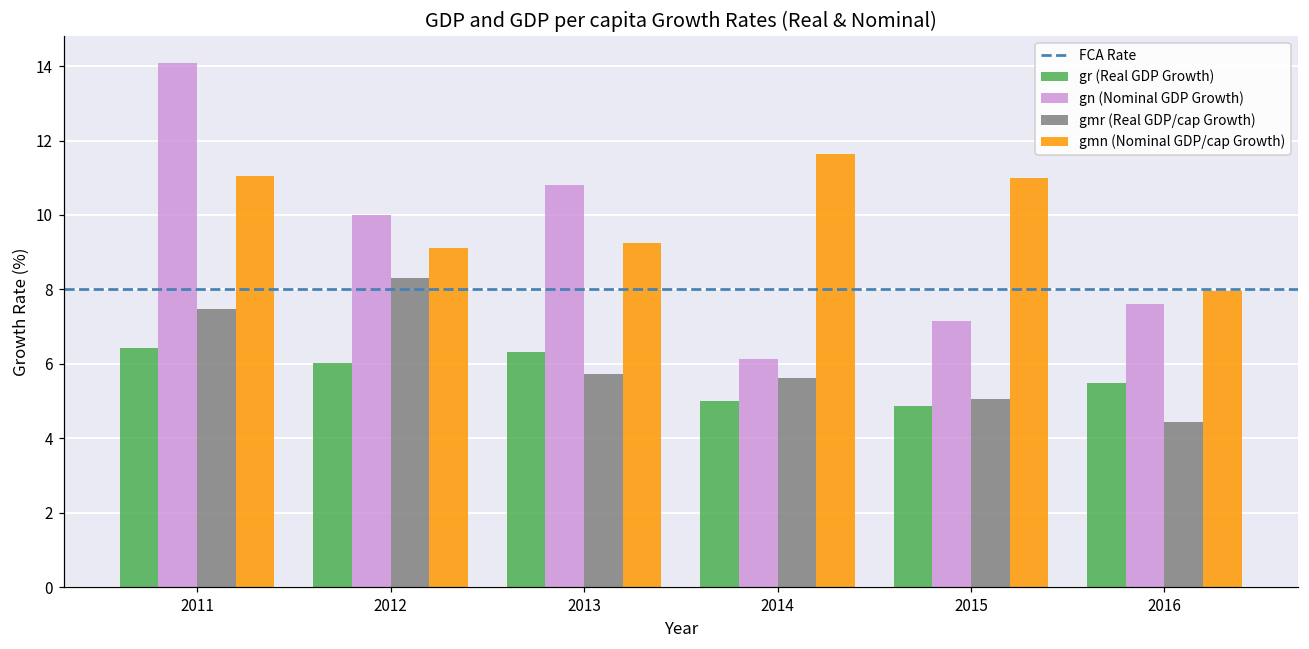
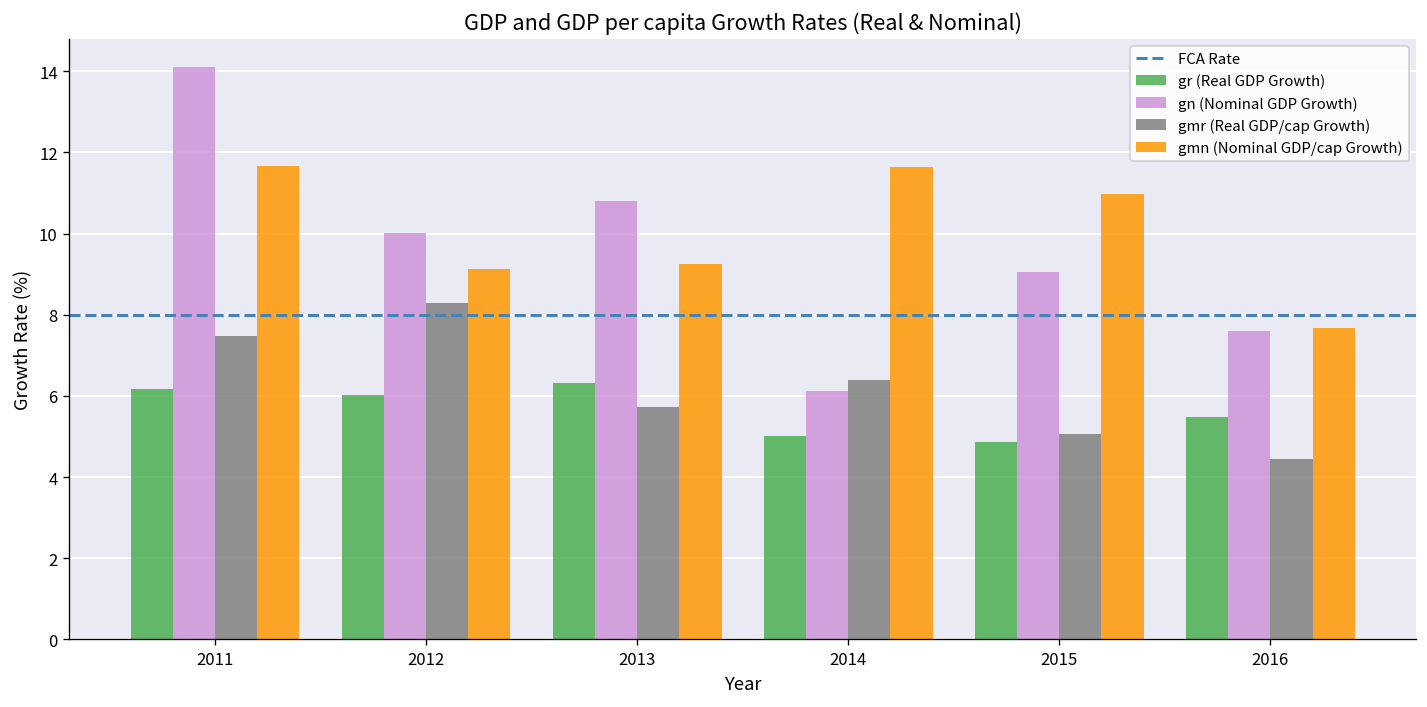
gr (Real GDP Growth), 2011: 6.4 -> 6.2
gmn (Nominal GDP/cap Growth), 2011: 11.0 -> 11.7
gmr (Real GDP/cap Growth), 2014: 5.6 -> 6.4
gn (Nominal GDP Growth), 2015: 7.2 -> 9.1
gmn (Nominal GDP/cap Growth), 2016: 7.9 -> 7.7
